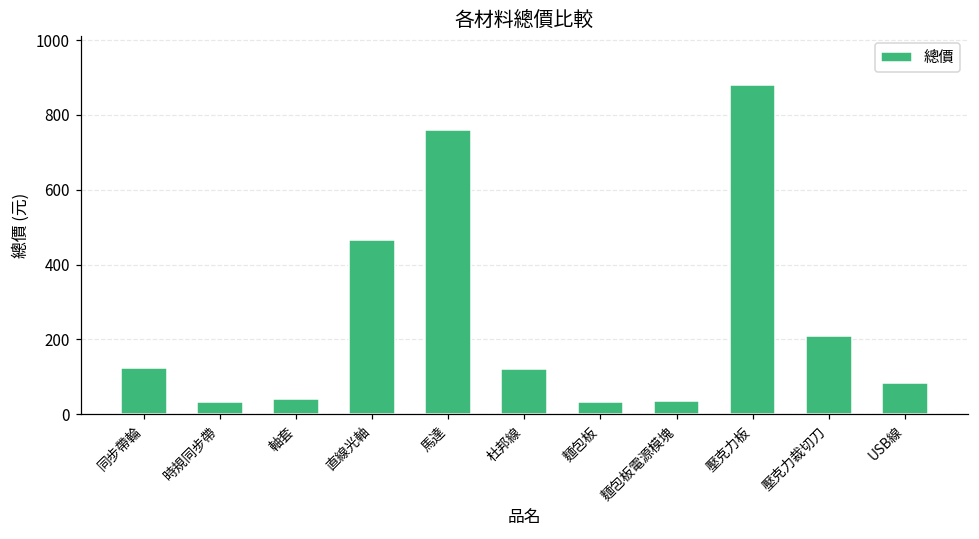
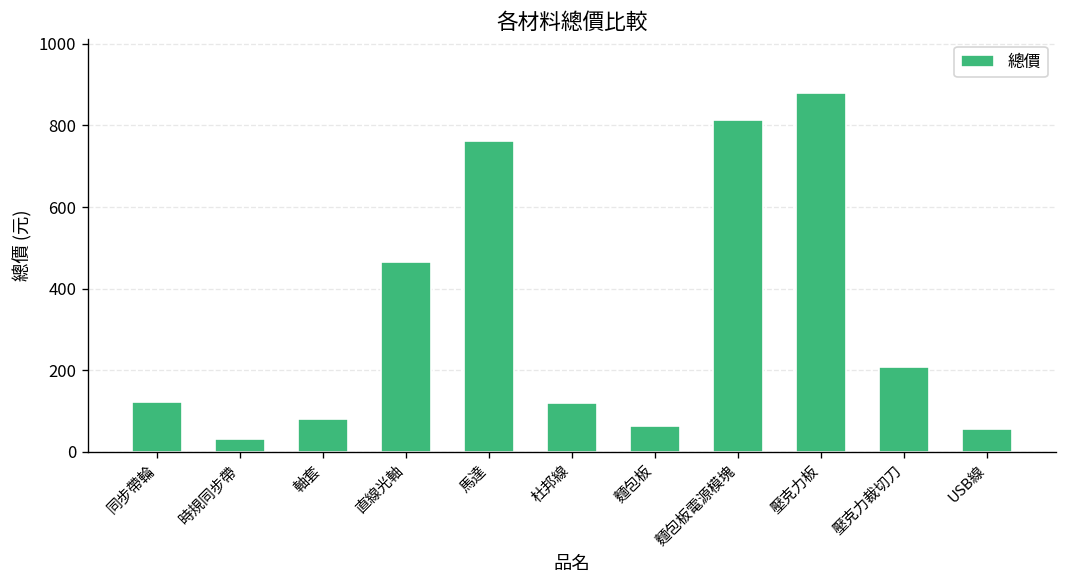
軸套: 40 -> 80
麵包板: 30 -> 60
麵包板電源模塊: 40 -> 810
USB線: 90 -> 60
